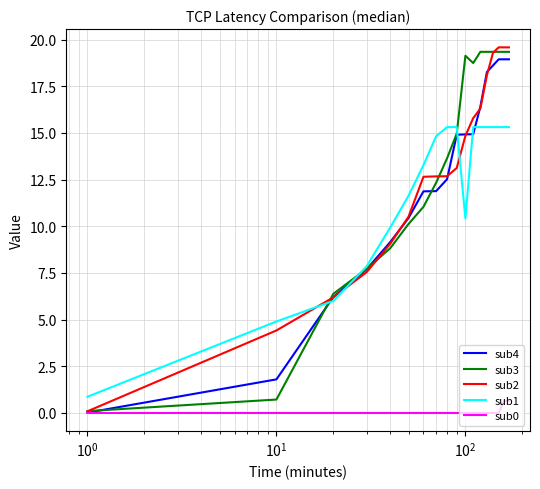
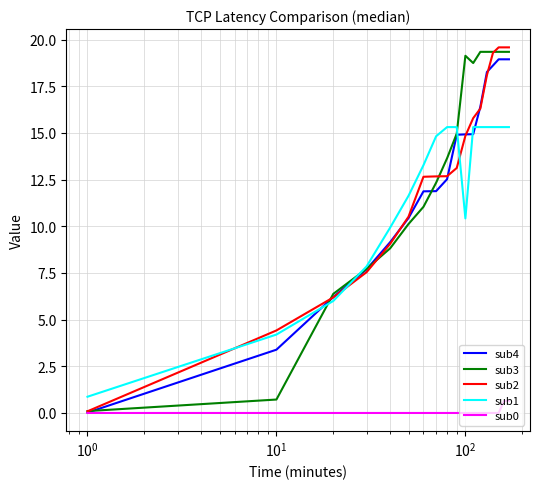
sub4, 10^1: 1.8 -> 3.4
sub1, 10^1: 4.9 -> 4.2
